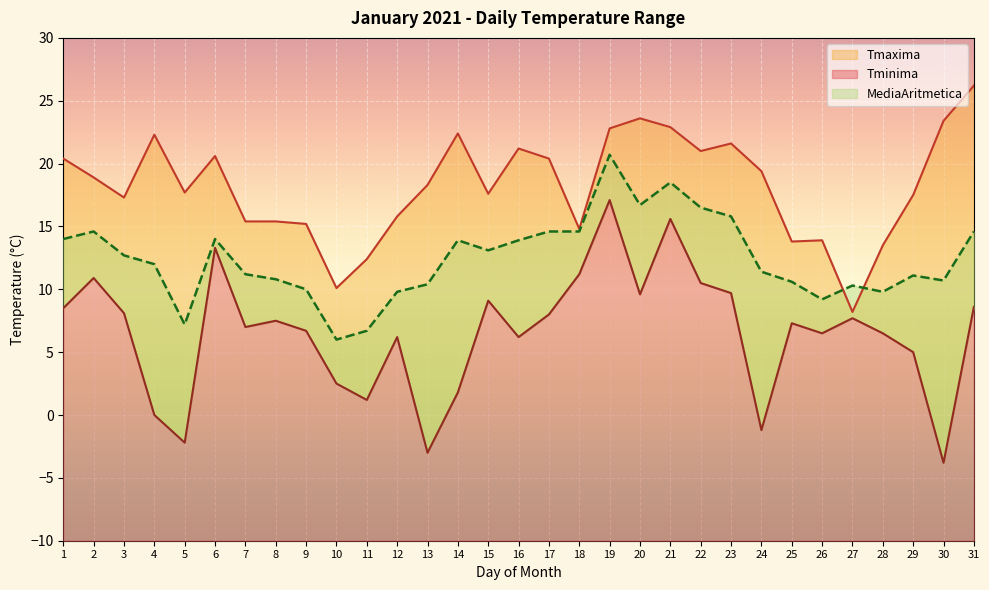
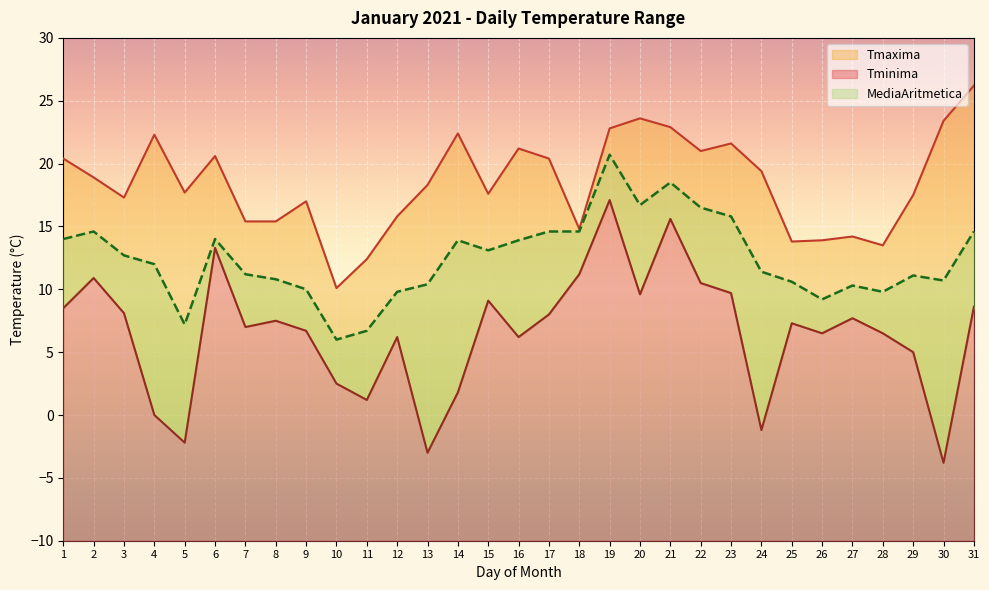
Tmaxima, 9: 15.2 -> 17.0
Tmaxima, 27: 8.2 -> 14.2
